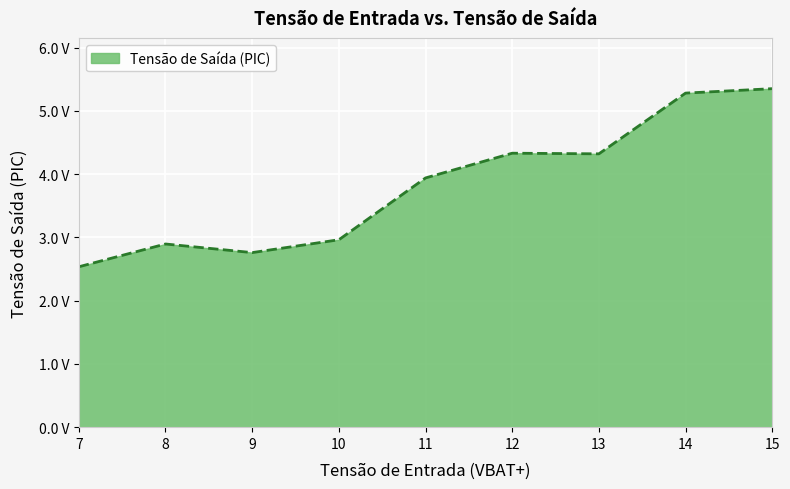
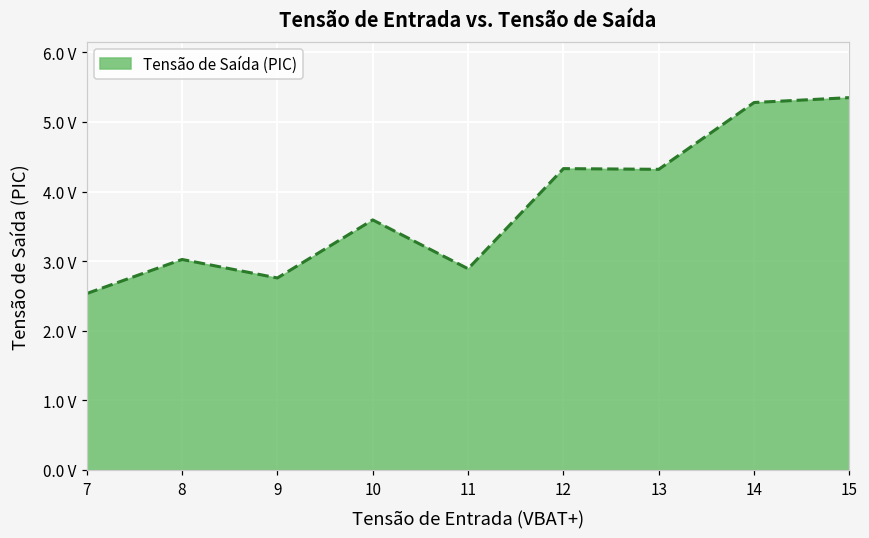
8: 2.9 V -> 3.0 V
10: 3.0 V -> 3.6 V
11: 3.9 V -> 2.9 V
